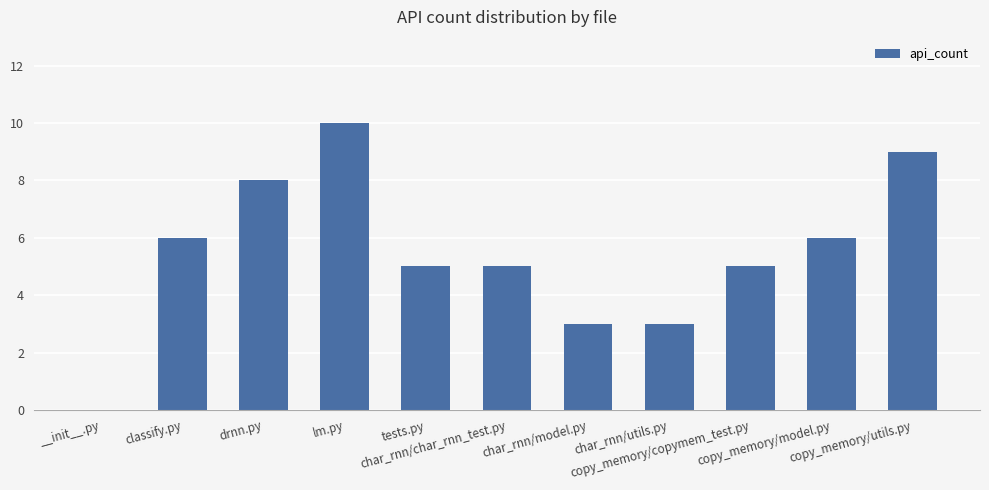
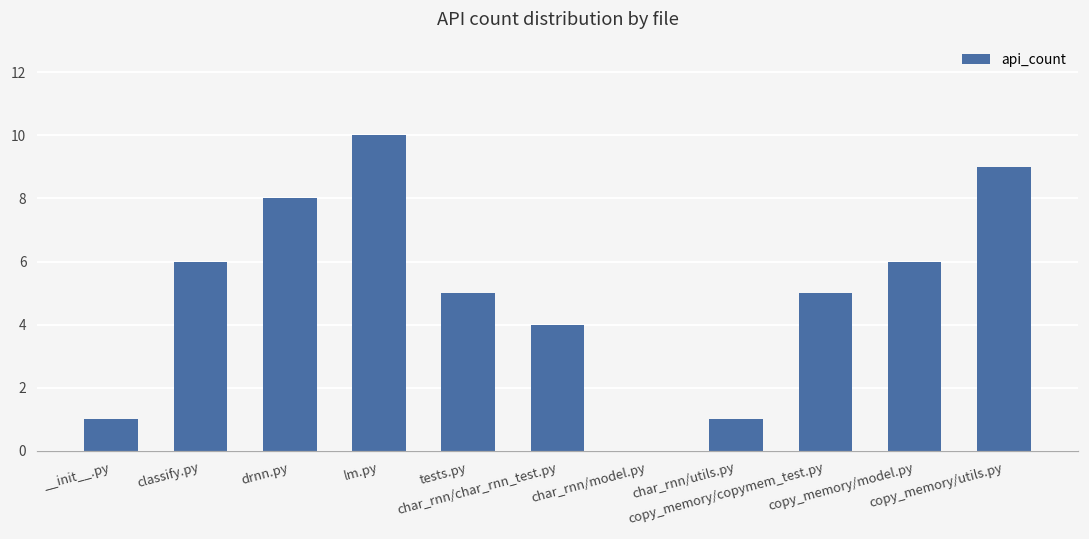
__init__.py: 0 -> 1
char_rnn/char_rnn_test.py: 5 -> 4
char_rnn/model.py: 3 -> 0
char_rnn/utils.py: 3 -> 1
